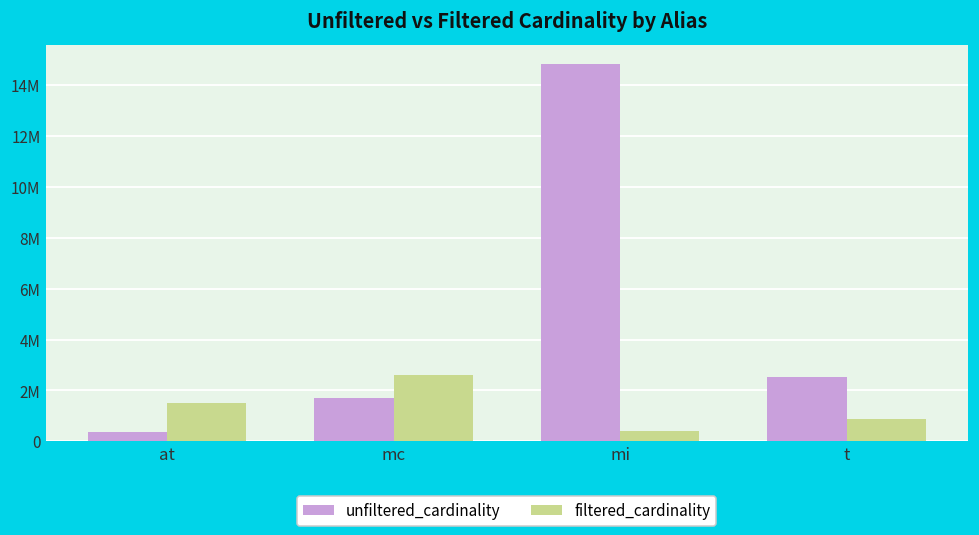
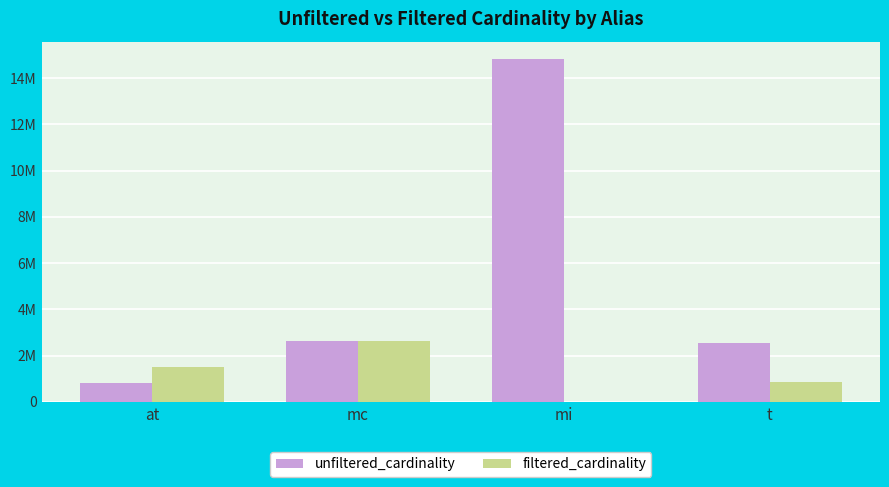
unfiltered_cardinality, at: 400000 -> 800000
unfiltered_cardinality, mc: 1700000 -> 2600000
filtered_cardinality, mi: 400000 -> 0
